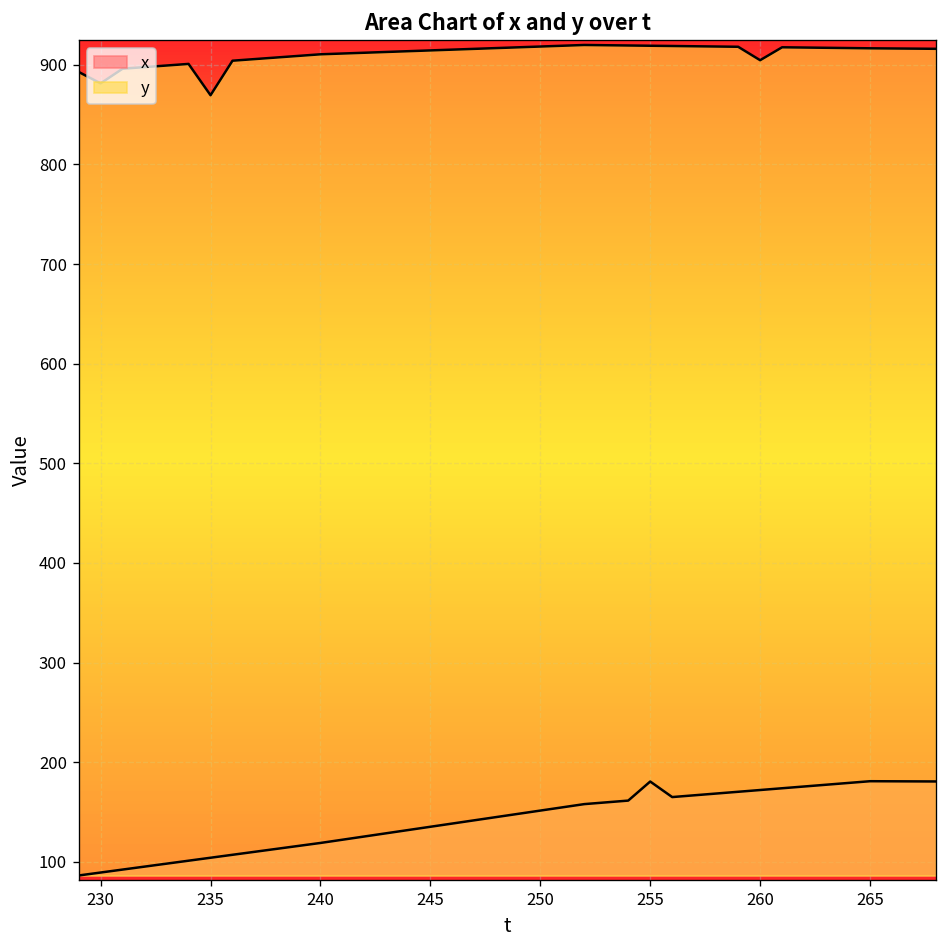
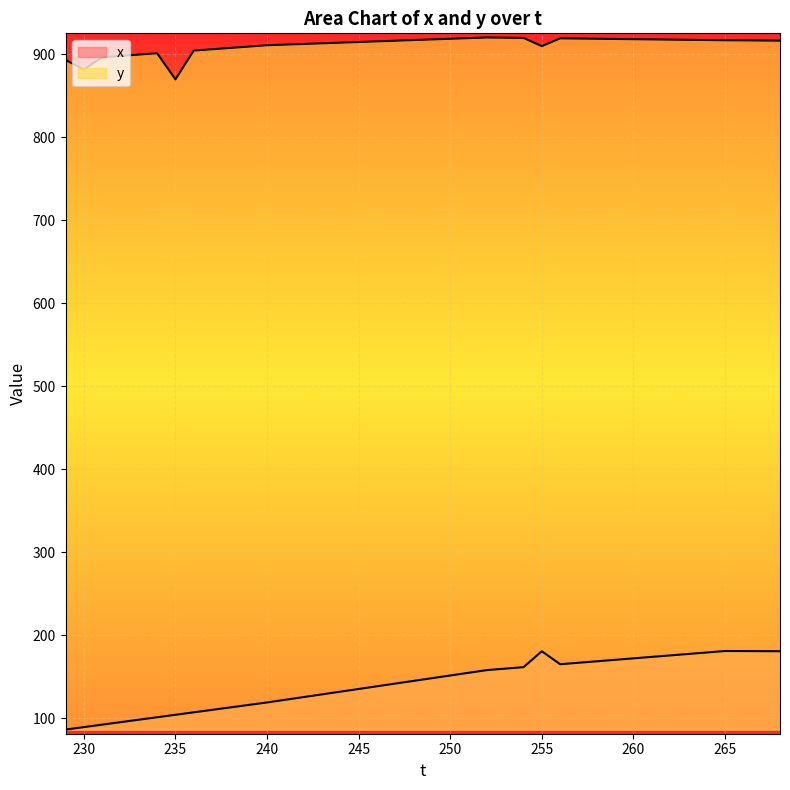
y, 255: 920 -> 910
y, 260: 900 -> 920
